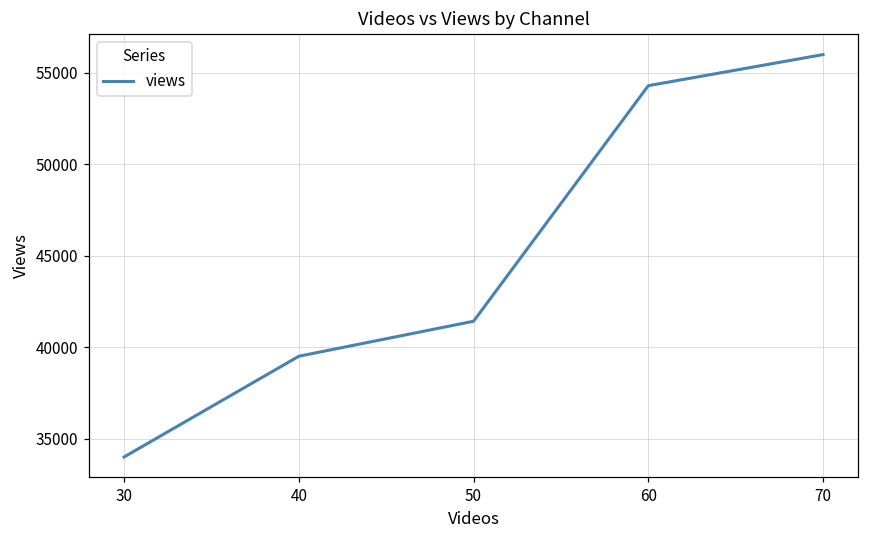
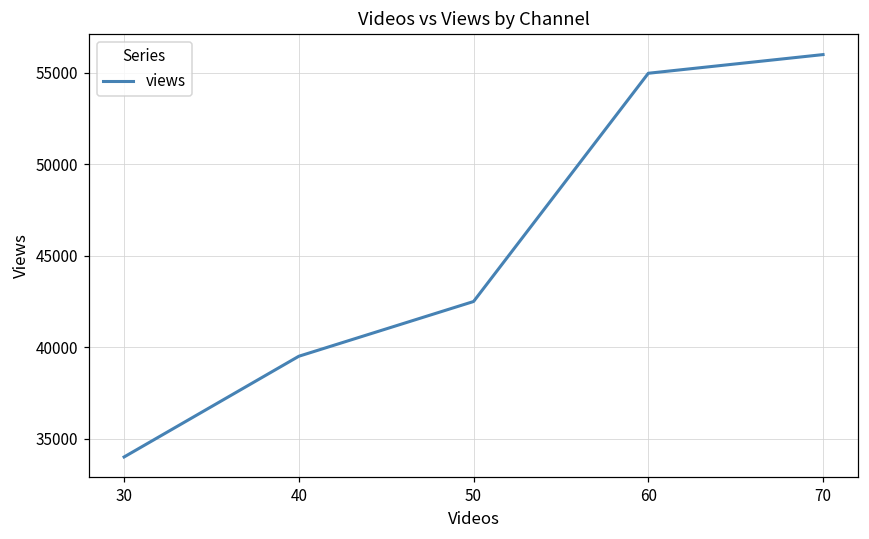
50: 41400 -> 42500
60: 54300 -> 55000
